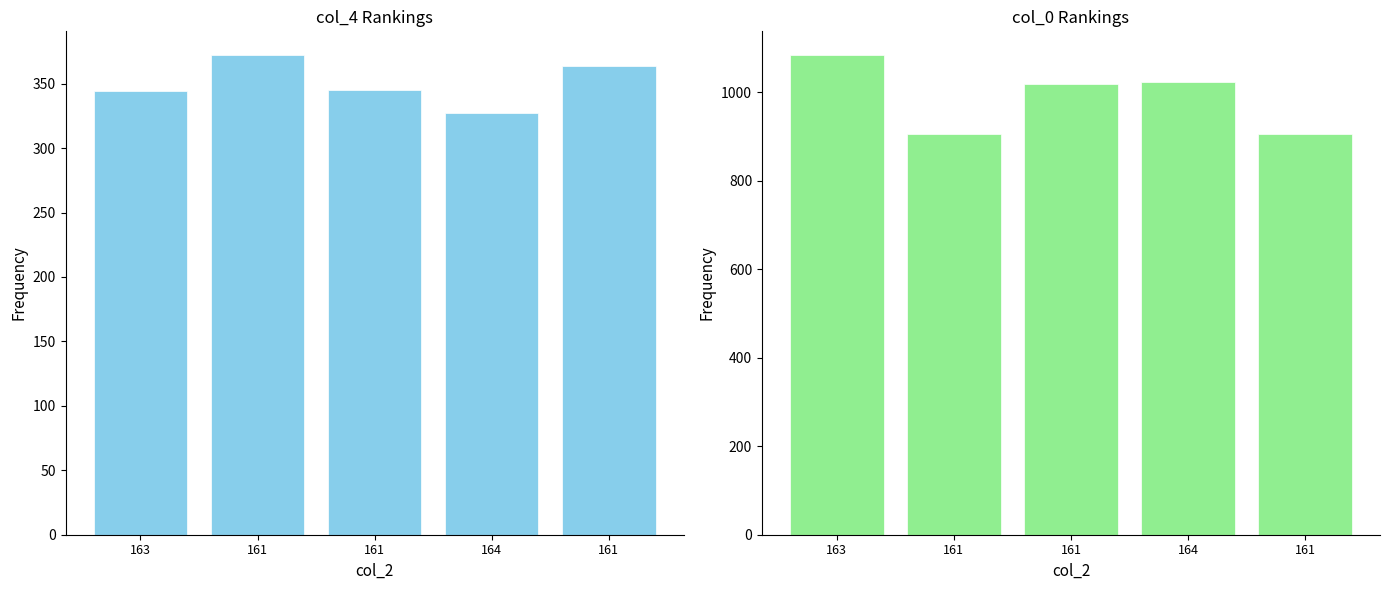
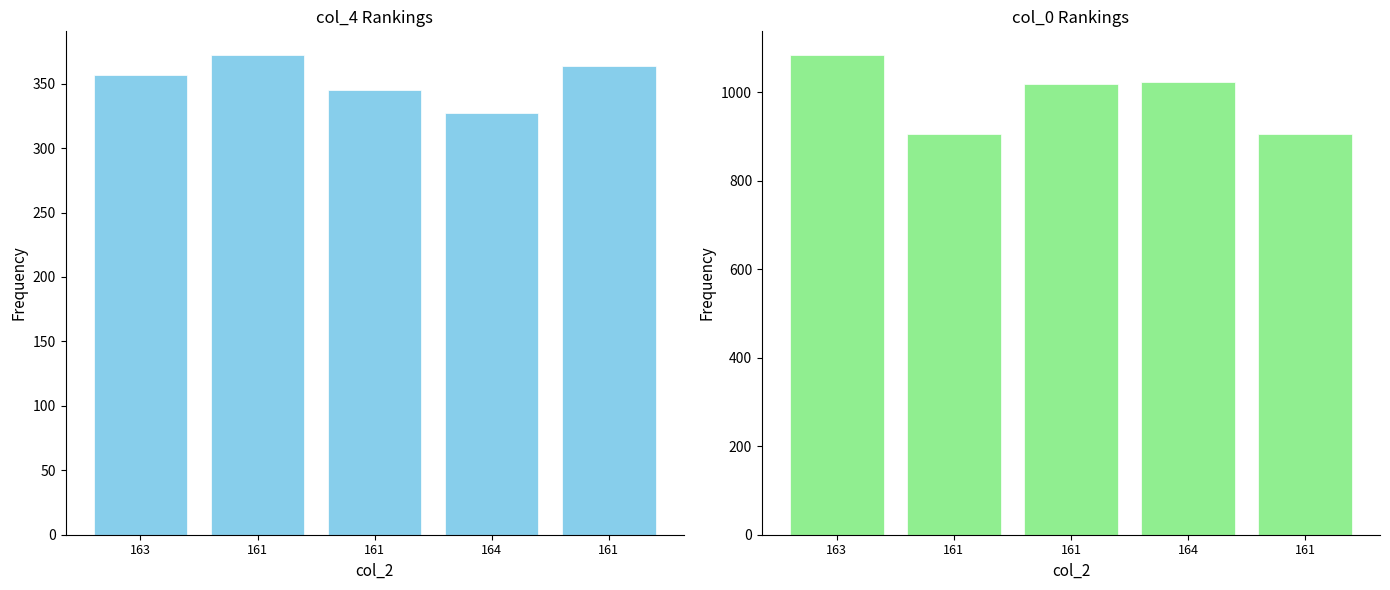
col_4 Rankings, 163: 344 -> 357
